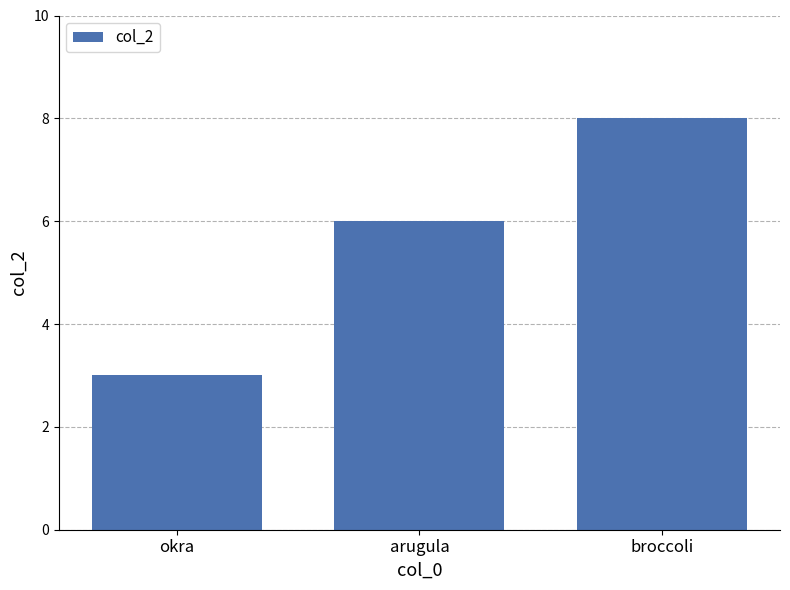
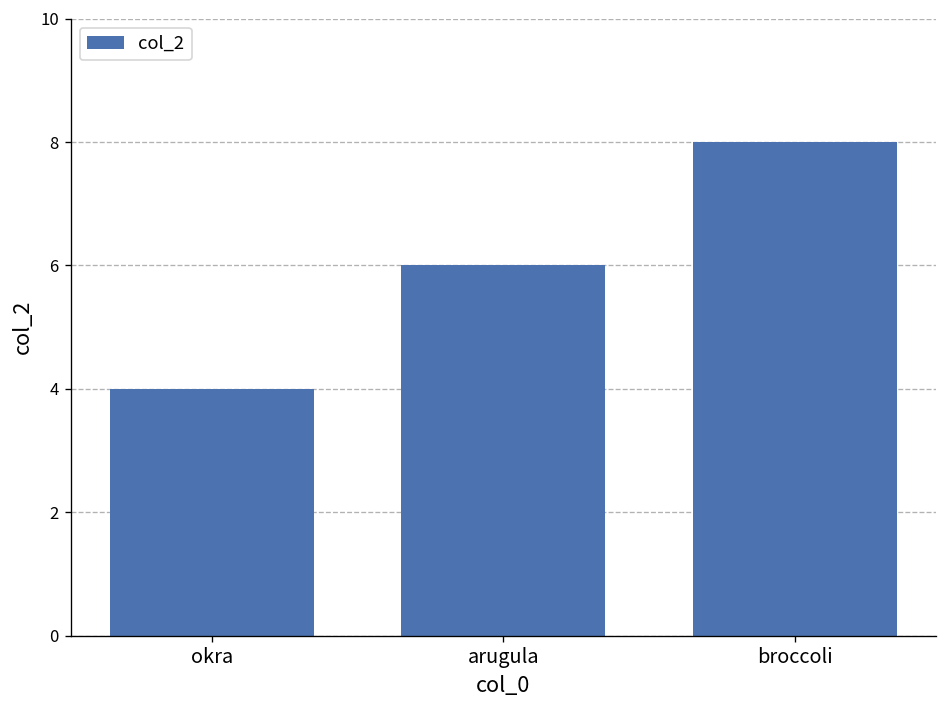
okra: 3 -> 4
